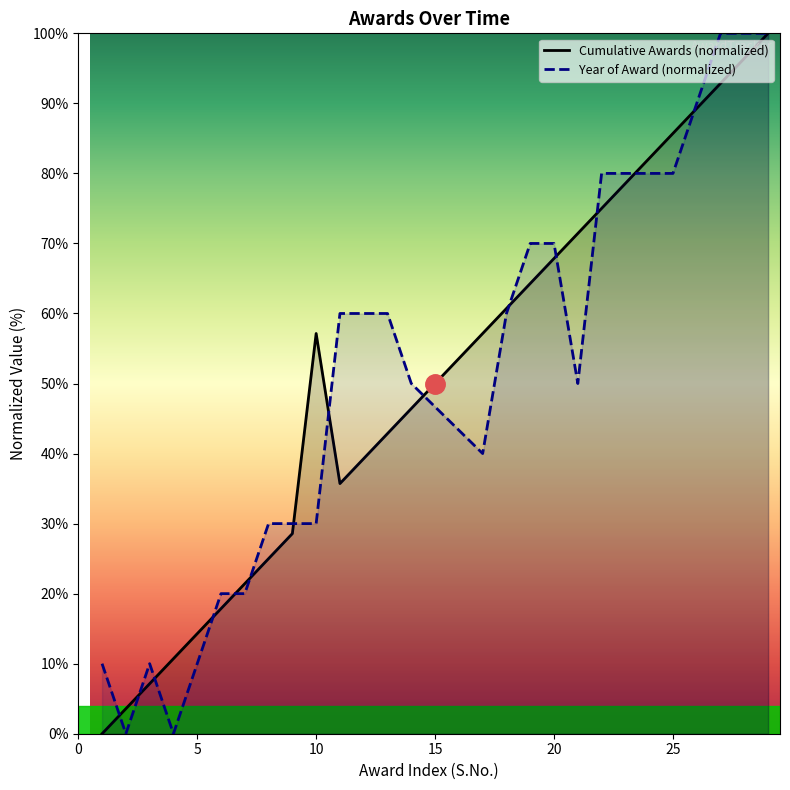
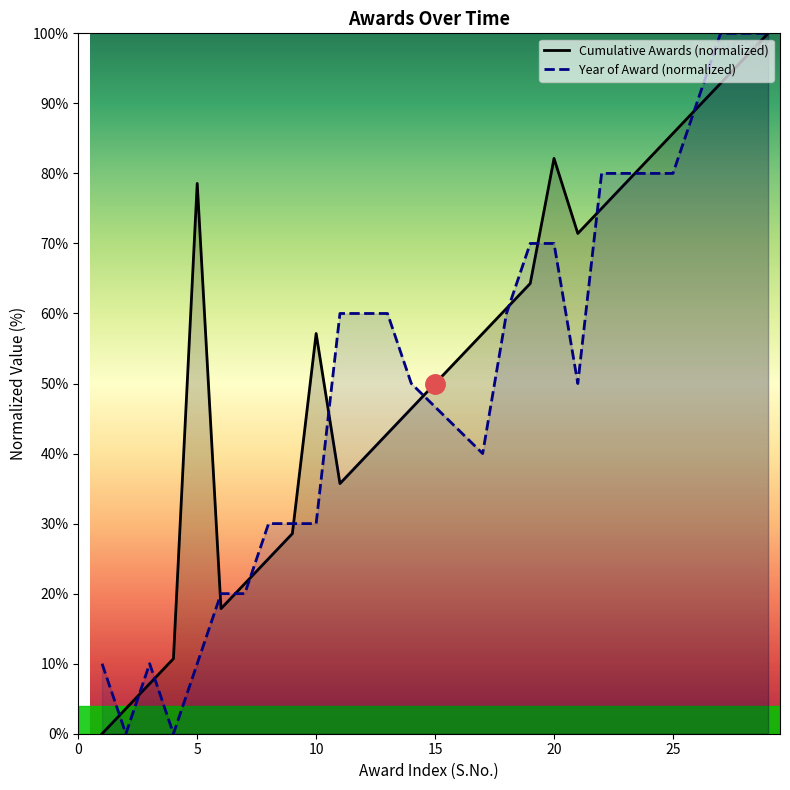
Cumulative Awards (normalized), 5: 14% -> 79%
Cumulative Awards (normalized), 20: 68% -> 82%
